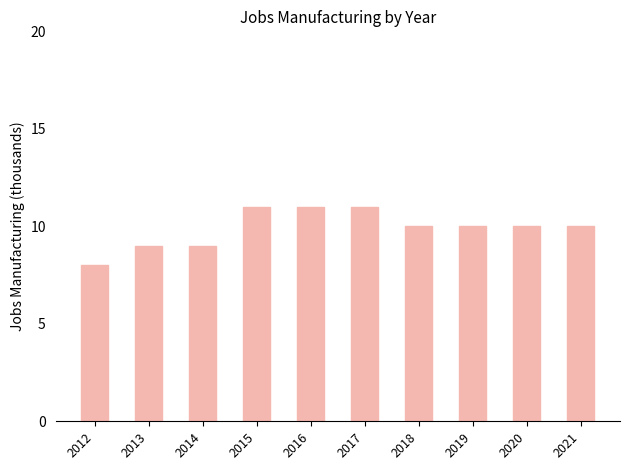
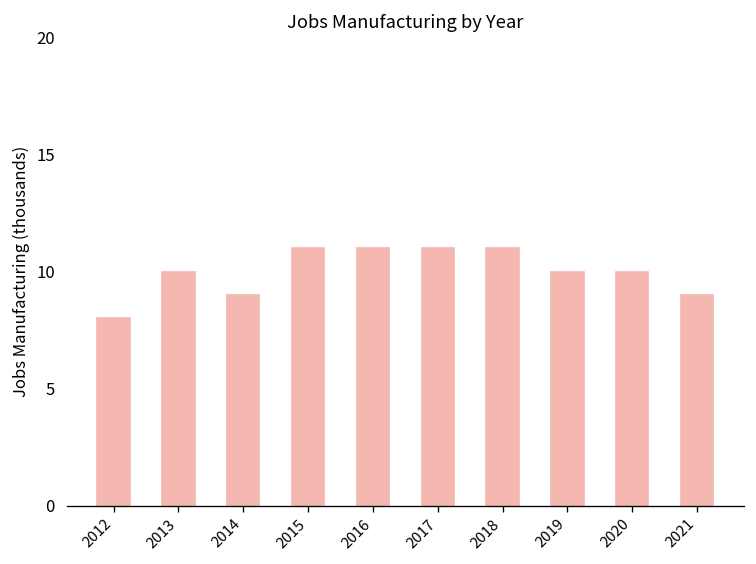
2013: 9 -> 10
2018: 10 -> 11
2021: 10 -> 9
